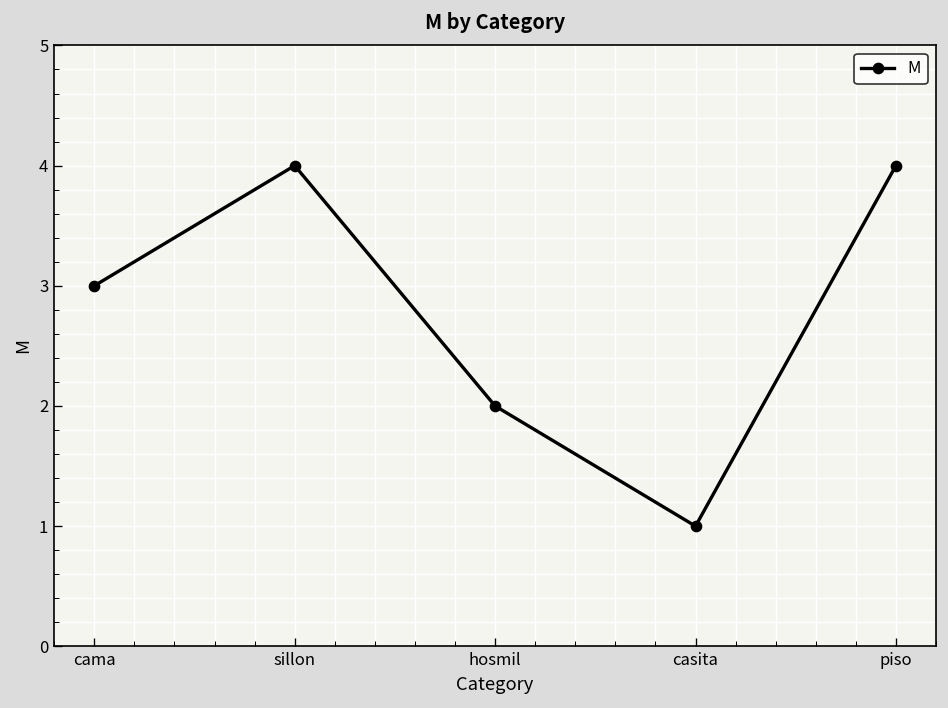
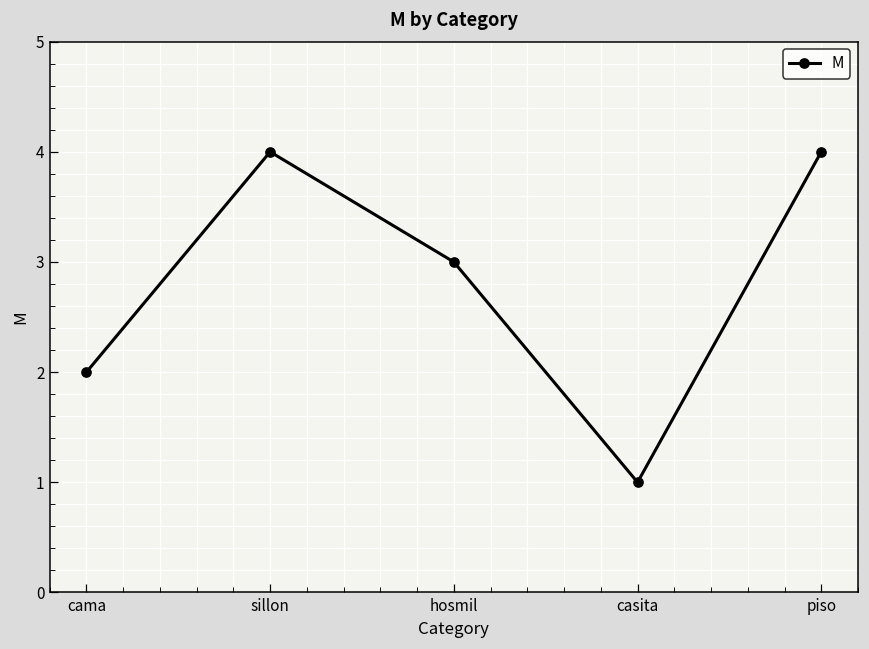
cama: 3 -> 2
hosmil: 2 -> 3
